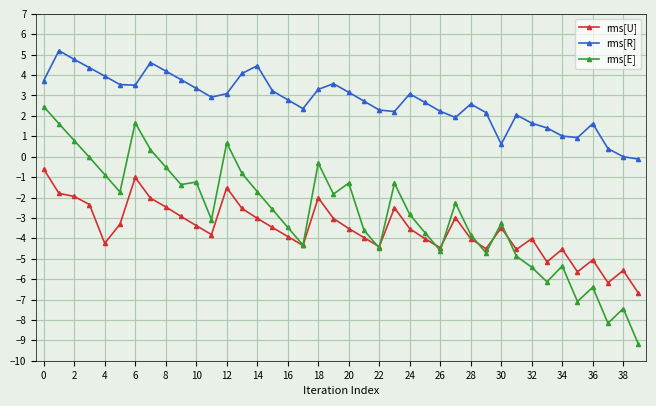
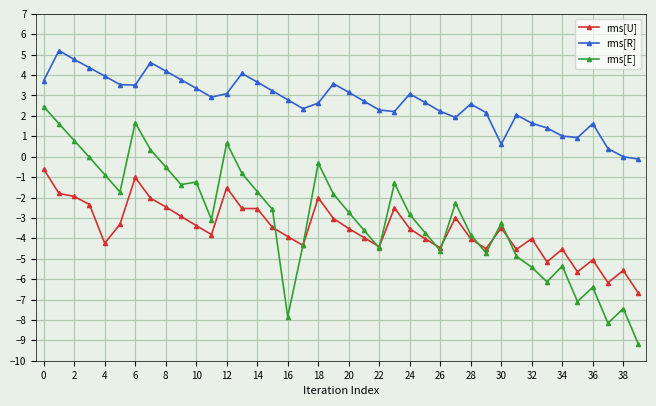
rms[U], 14: -3.0 -> -2.5
rms[R], 14: 4.5 -> 3.7
rms[E], 16: -3.5 -> -7.8
rms[R], 18: 3.3 -> 2.6
rms[E], 20: -1.3 -> -2.7
